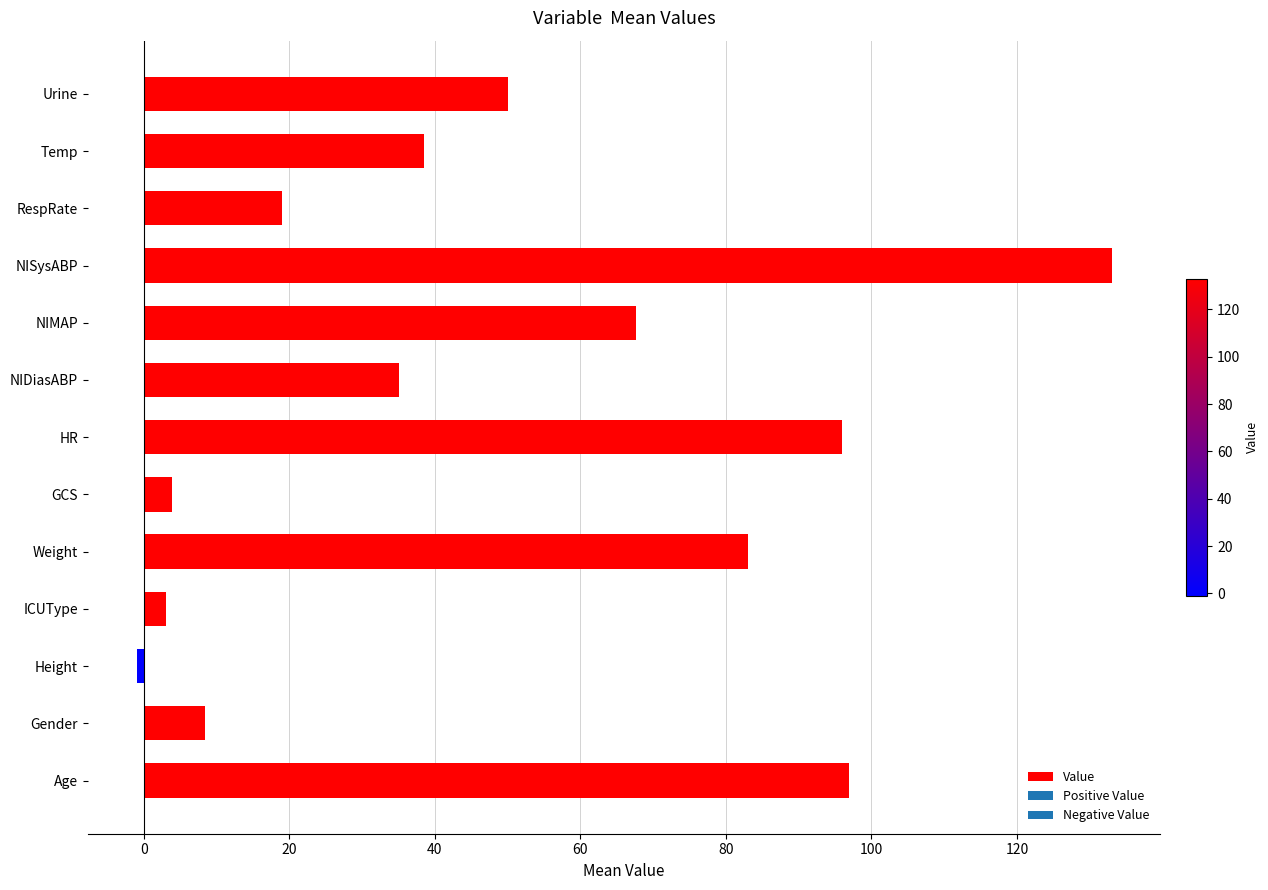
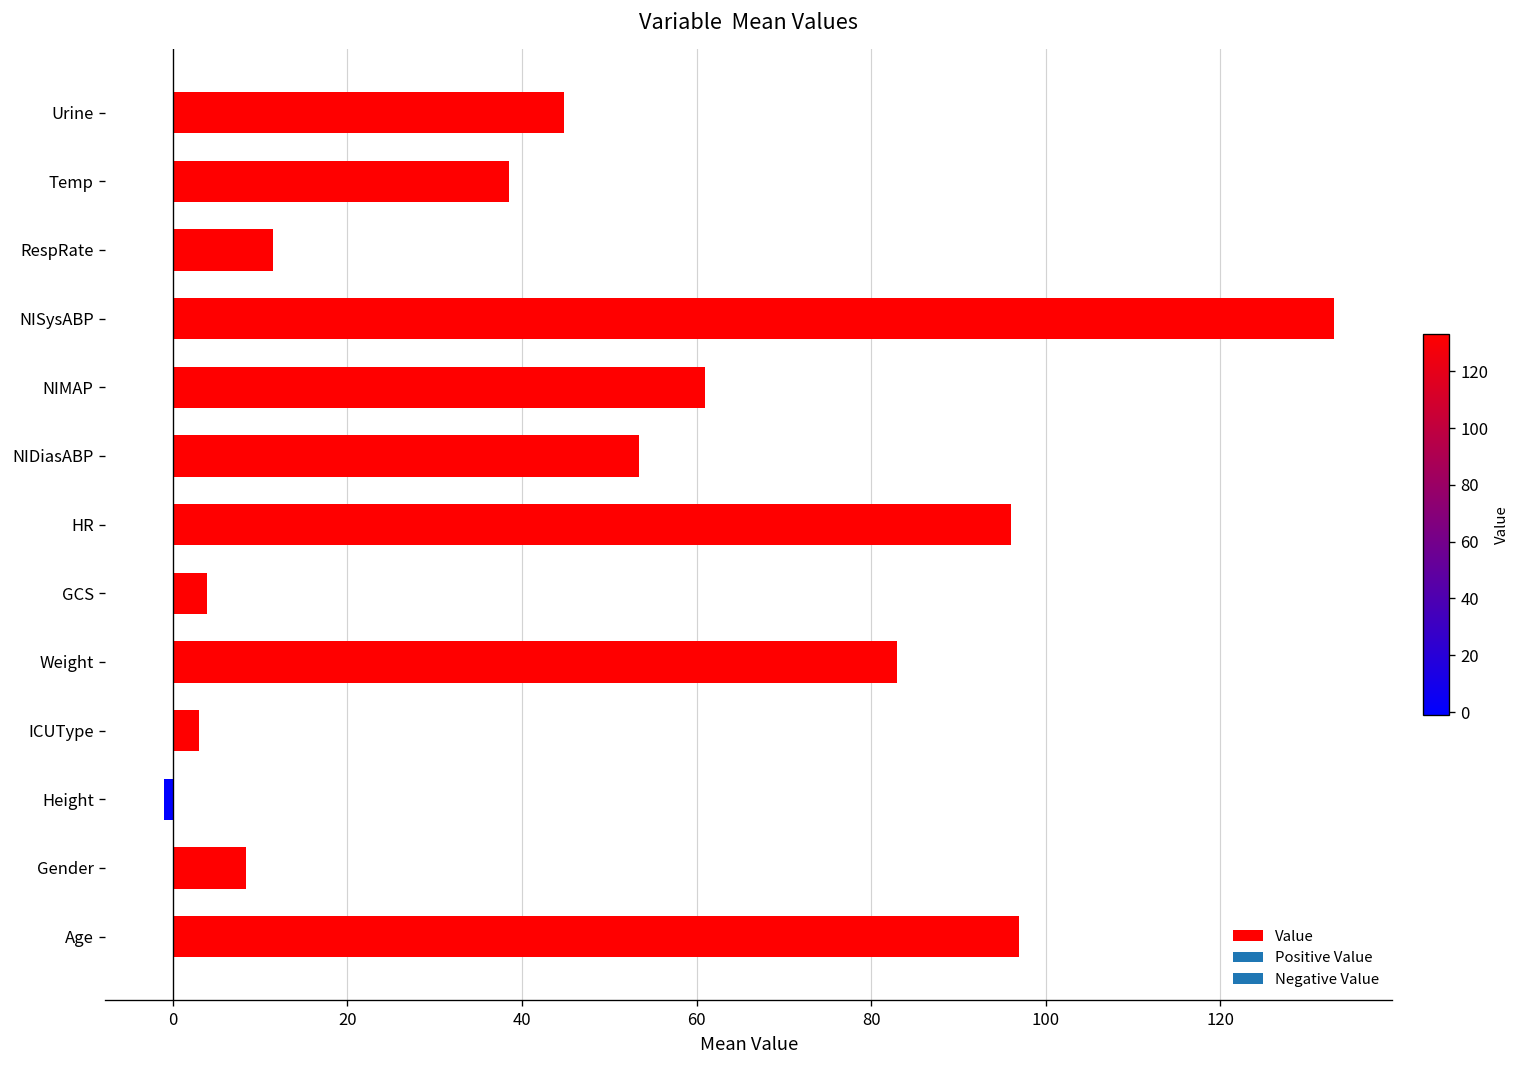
Urine: 50 -> 45
RespRate: 19 -> 12
NIMAP: 68 -> 61
NIDiasABP: 35 -> 53
